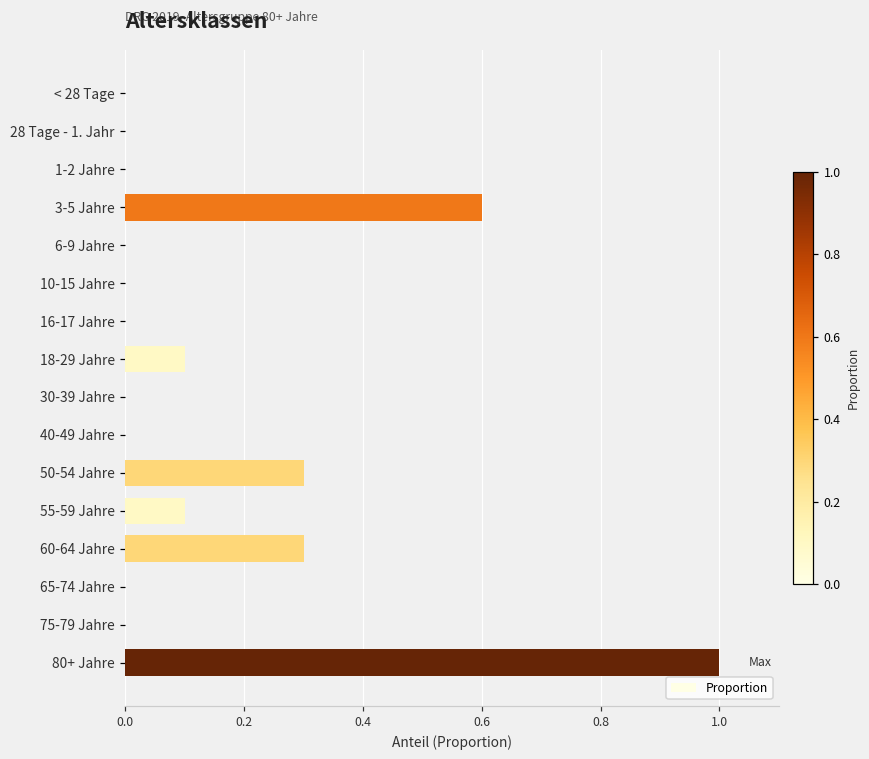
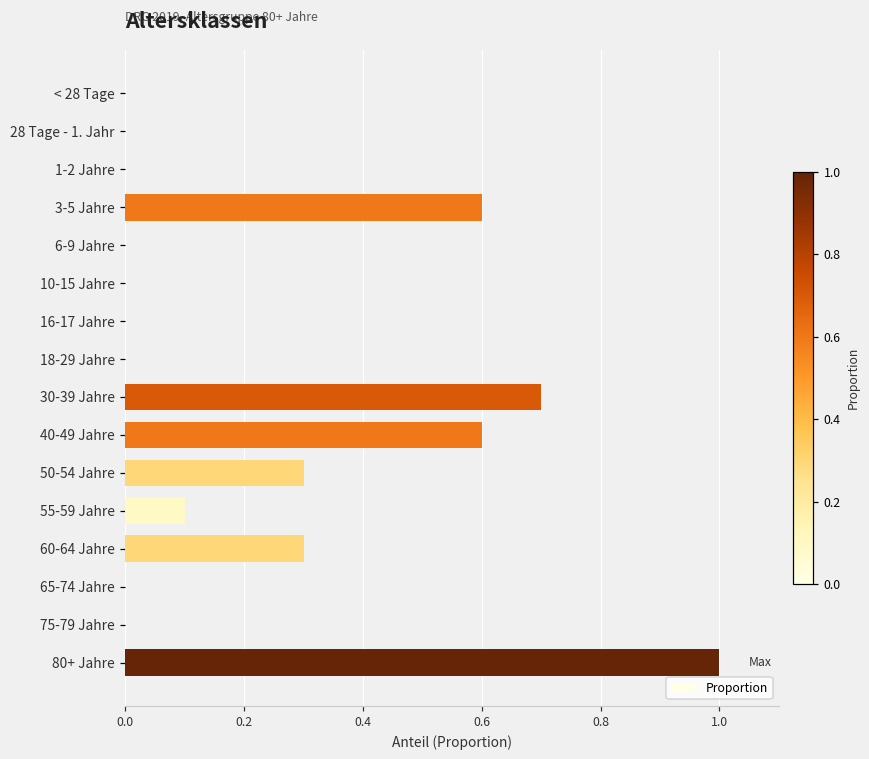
18-29 Jahre: 0.1 -> 0.0
30-39 Jahre: 0.0 -> 0.7
40-49 Jahre: 0.0 -> 0.6
